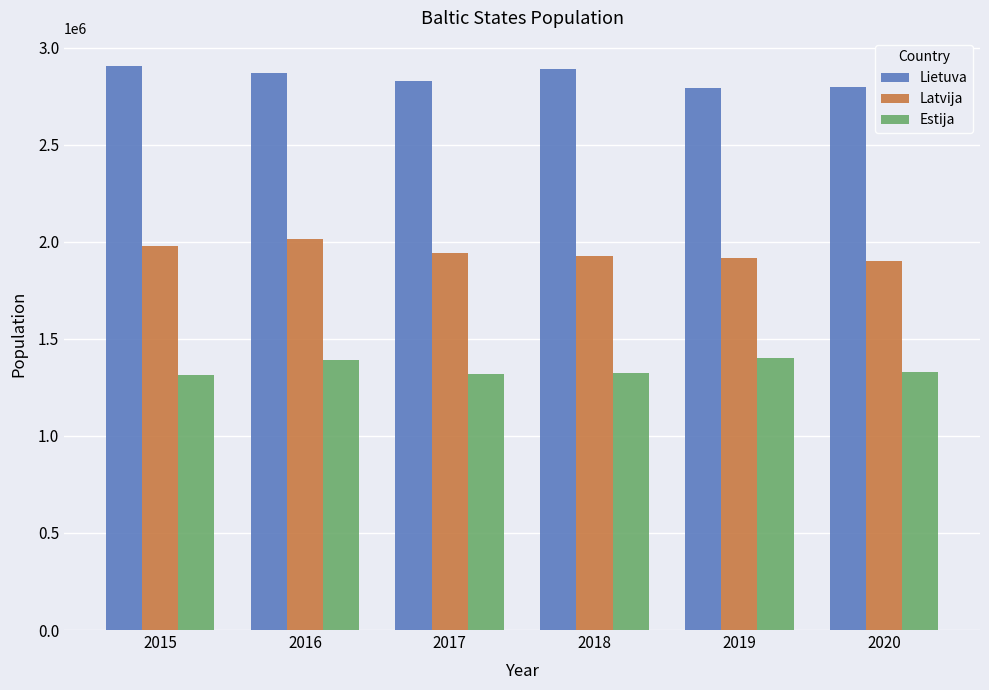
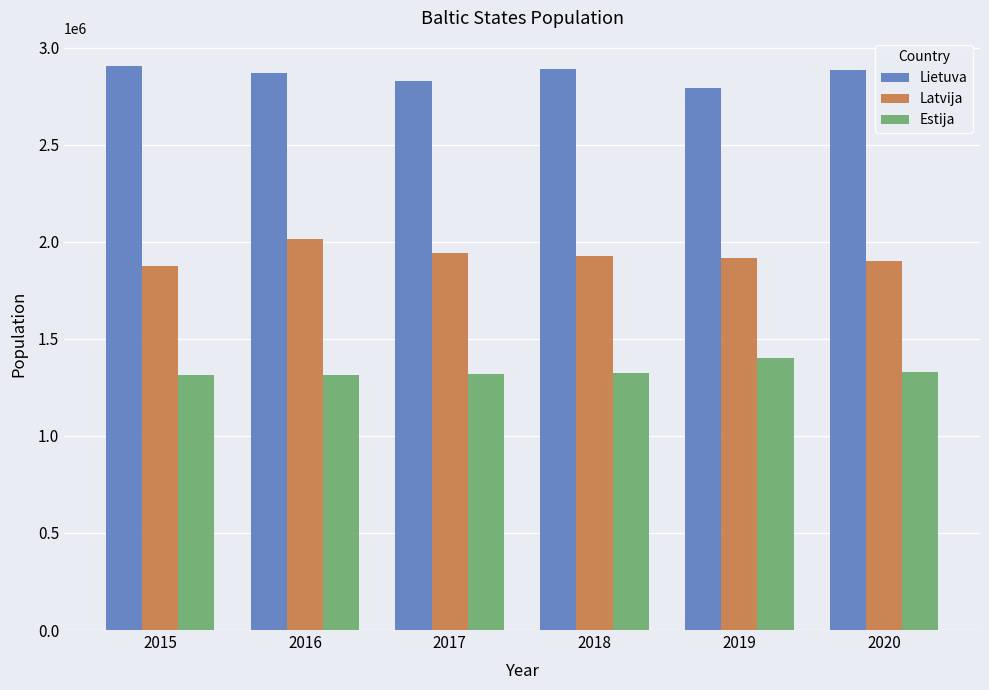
Latvija, 2015: 1980000 -> 1870000
Estija, 2016: 1390000 -> 1320000
Lietuva, 2020: 2790000 -> 2880000
